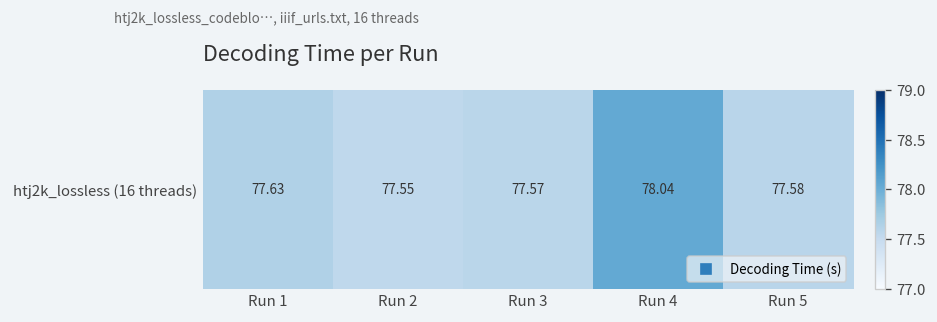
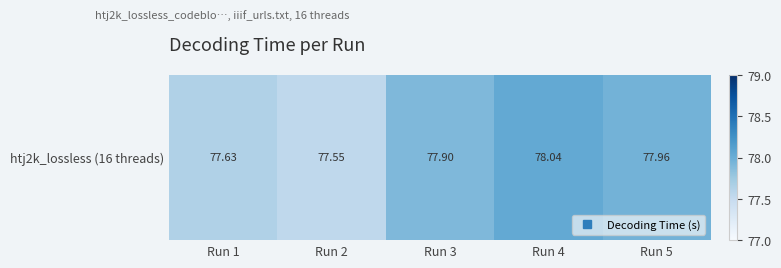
htj2k_lossless (16 threads), Run 3: 77.57 -> 77.90
htj2k_lossless (16 threads), Run 5: 77.58 -> 77.96
